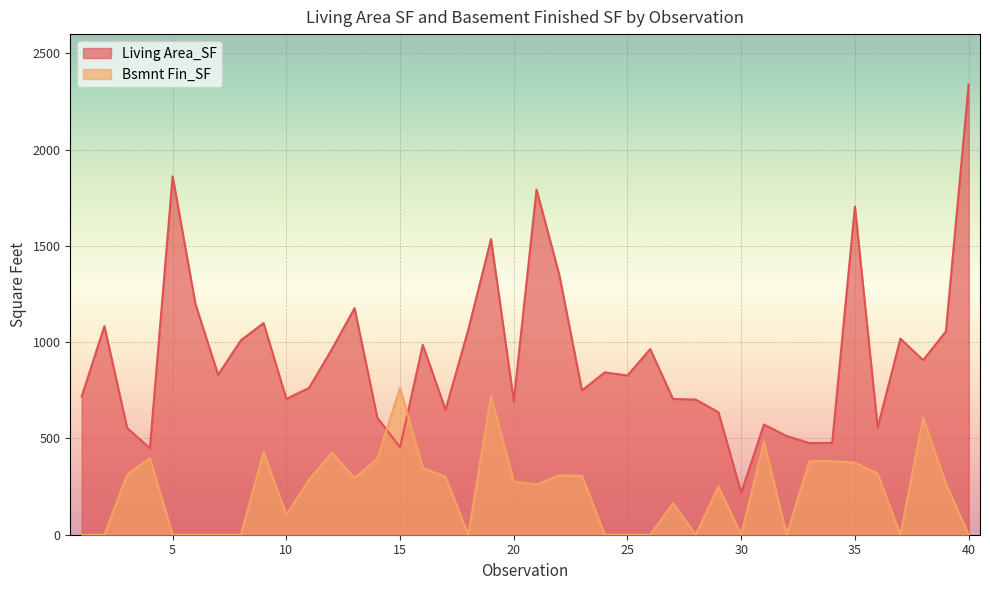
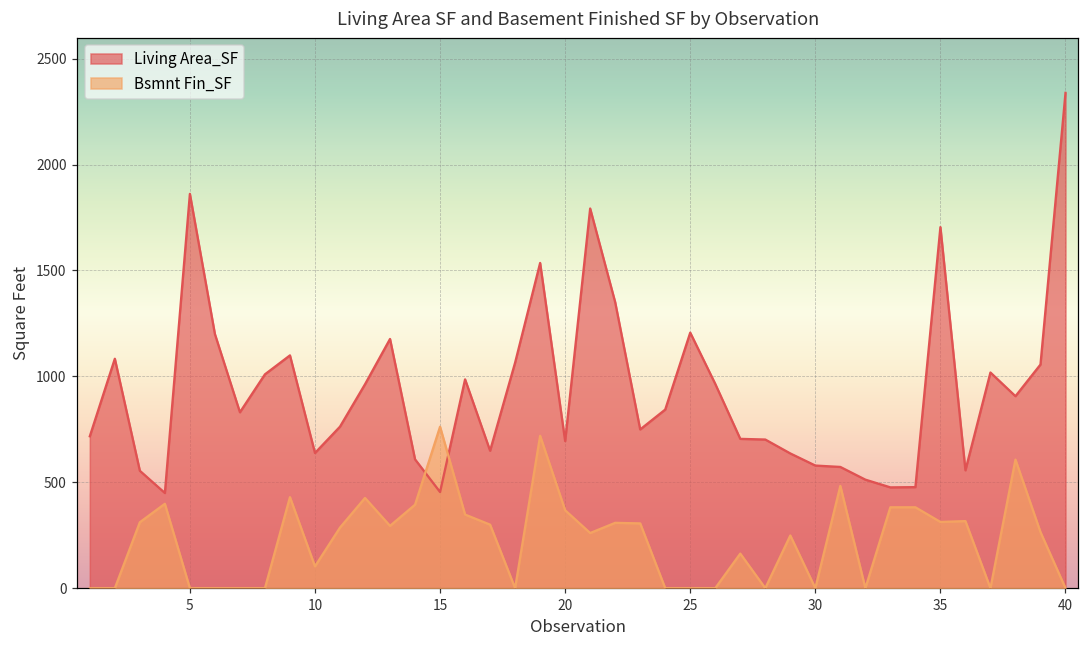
Living Area_SF, 10: 710 -> 640
Bsmnt Fin_SF, 20: 280 -> 370
Living Area_SF, 25: 830 -> 1210
Living Area_SF, 30: 220 -> 580
Bsmnt Fin_SF, 35: 370 -> 310
